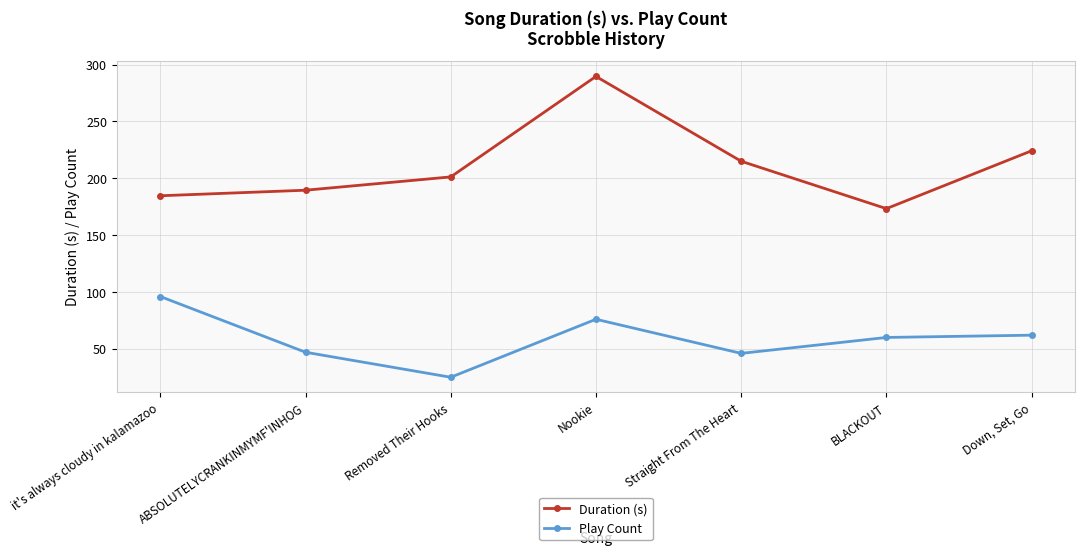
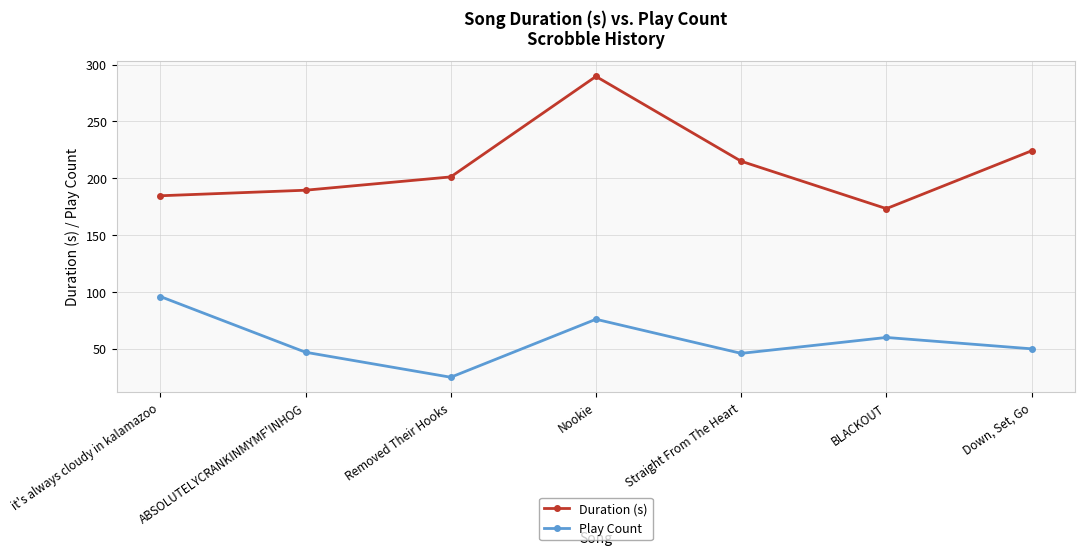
Play Count, Down, Set, Go: 62 -> 50
